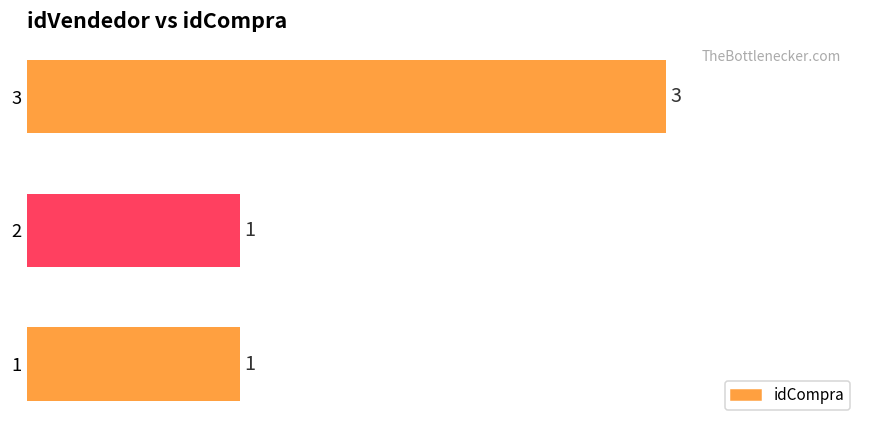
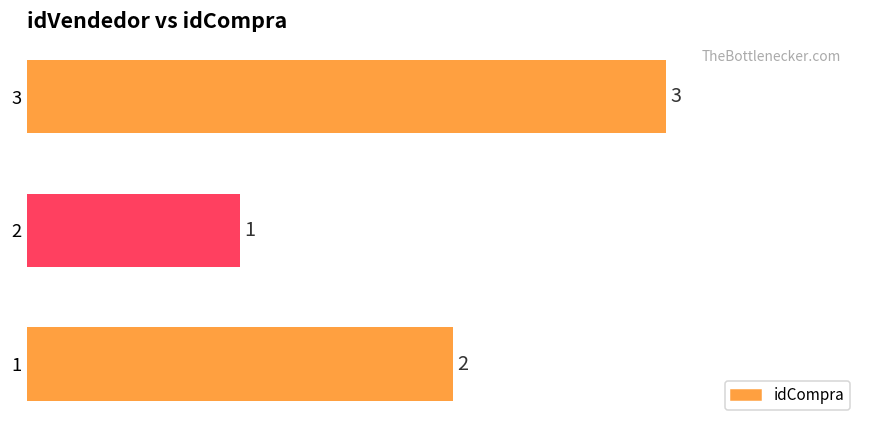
1: 1 -> 2
